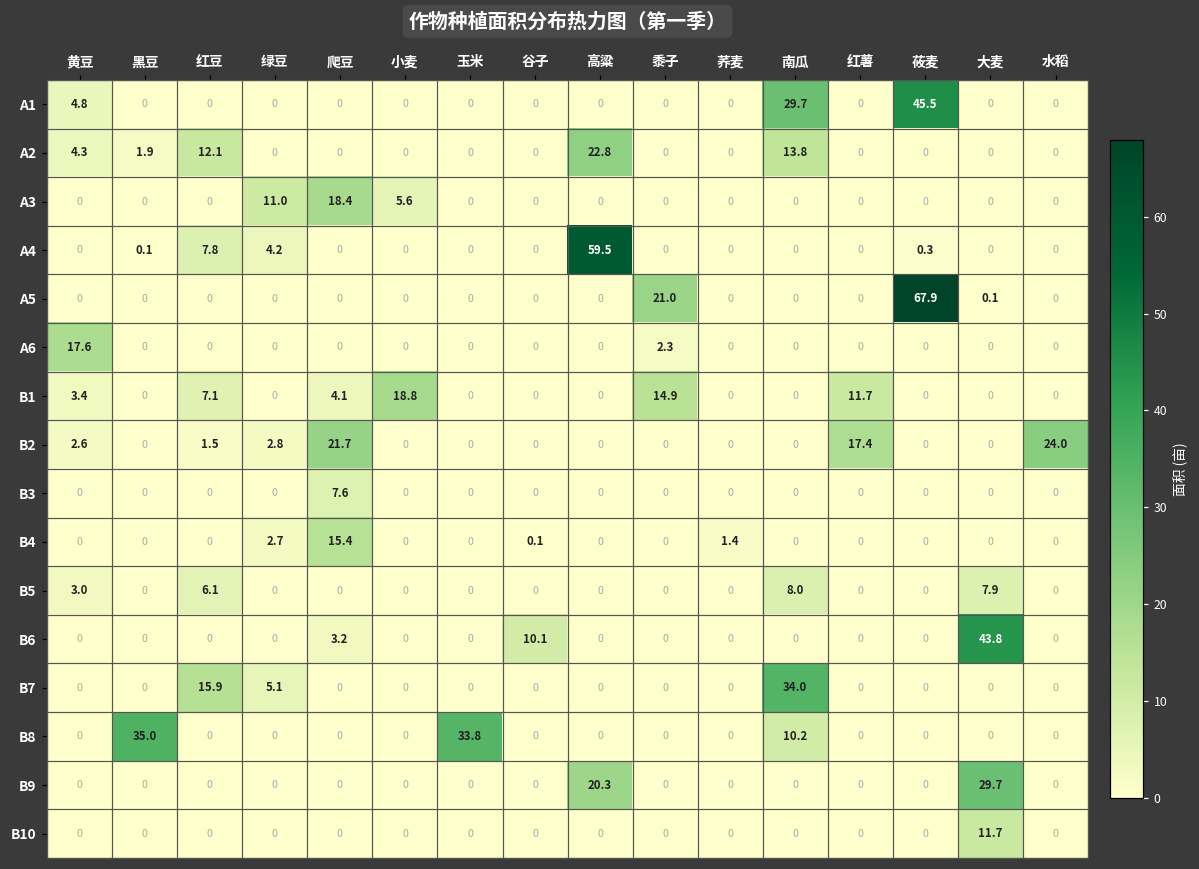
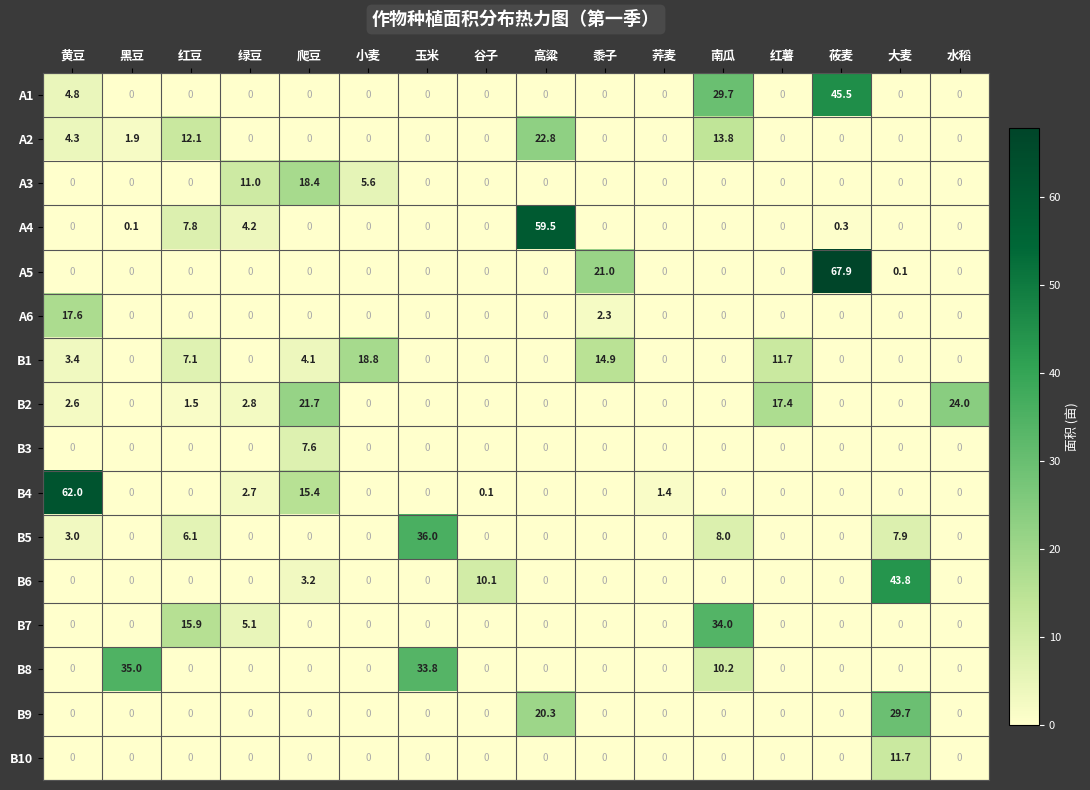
B4, 黄豆: 0 -> 62.0
B5, 玉米: 0 -> 36.0
